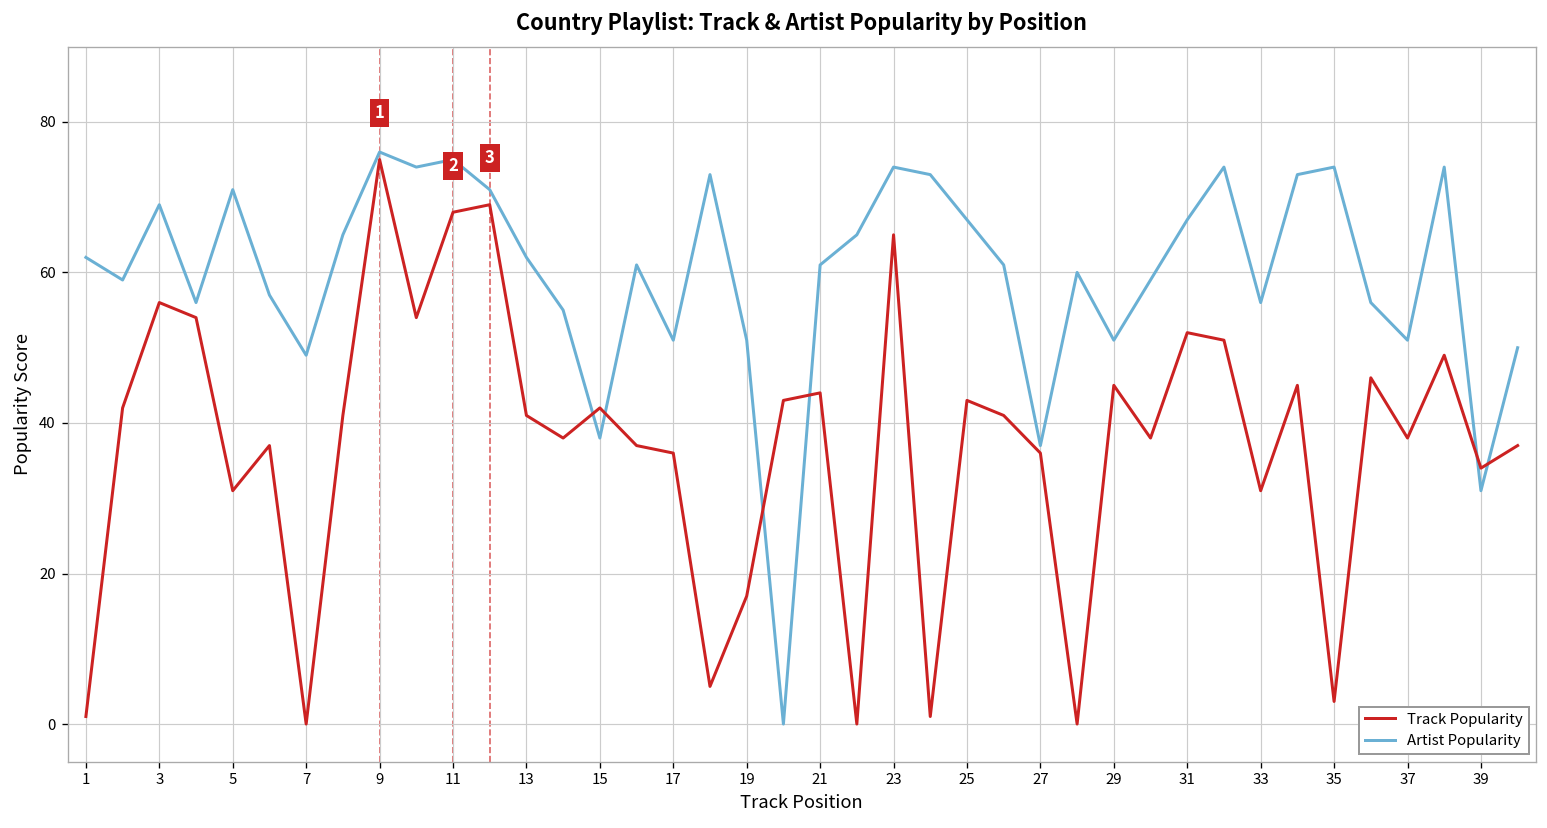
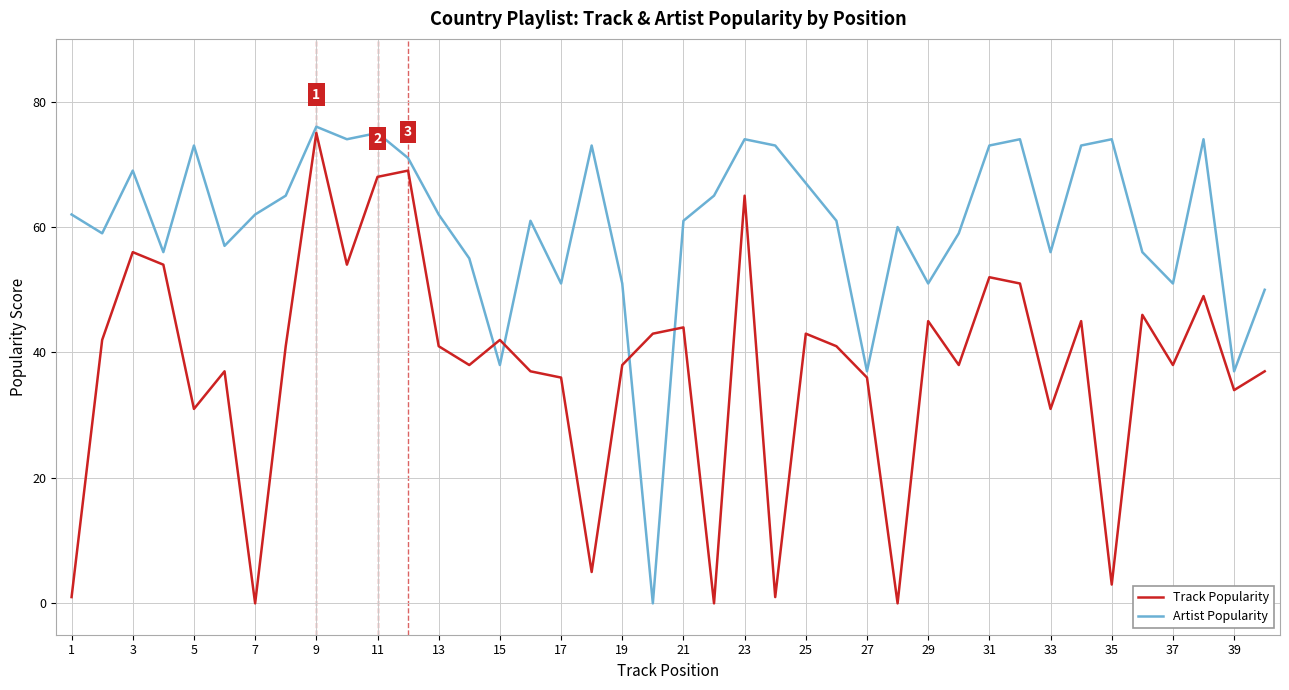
Artist Popularity, 5: 71 -> 73
Artist Popularity, 7: 49 -> 62
Track Popularity, 19: 17 -> 38
Artist Popularity, 31: 67 -> 73
Artist Popularity, 39: 31 -> 37
